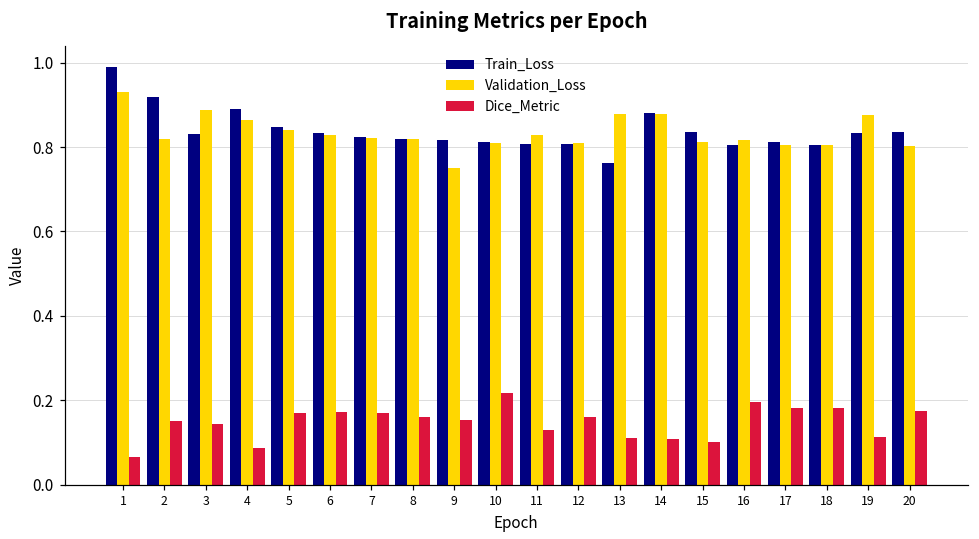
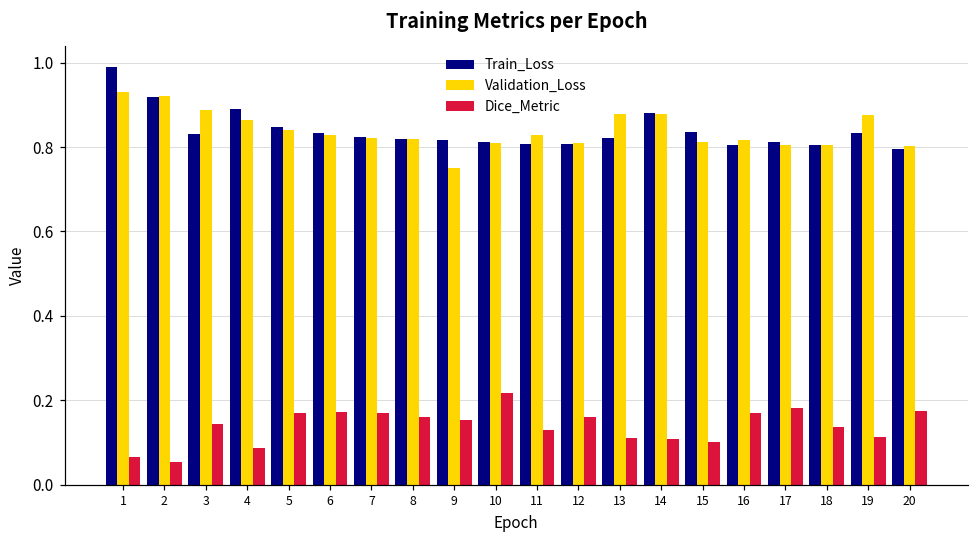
Validation_Loss, 2: 0.82 -> 0.92
Dice_Metric, 2: 0.15 -> 0.05
Train_Loss, 13: 0.76 -> 0.82
Dice_Metric, 16: 0.20 -> 0.17
Dice_Metric, 18: 0.18 -> 0.14
Train_Loss, 20: 0.84 -> 0.79
